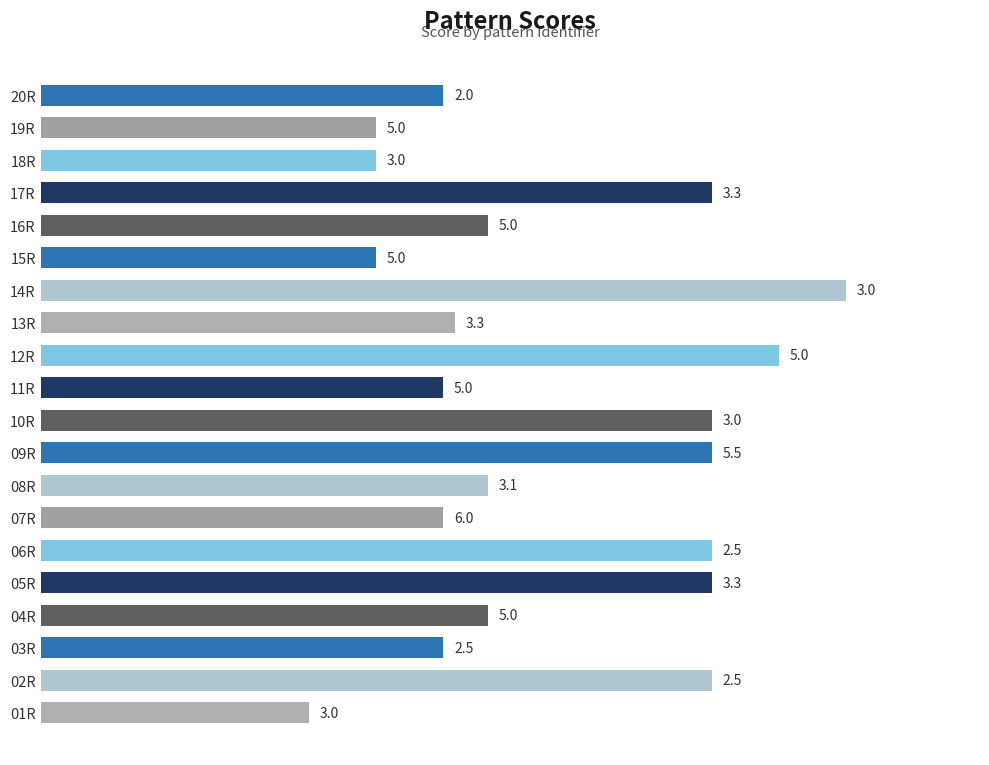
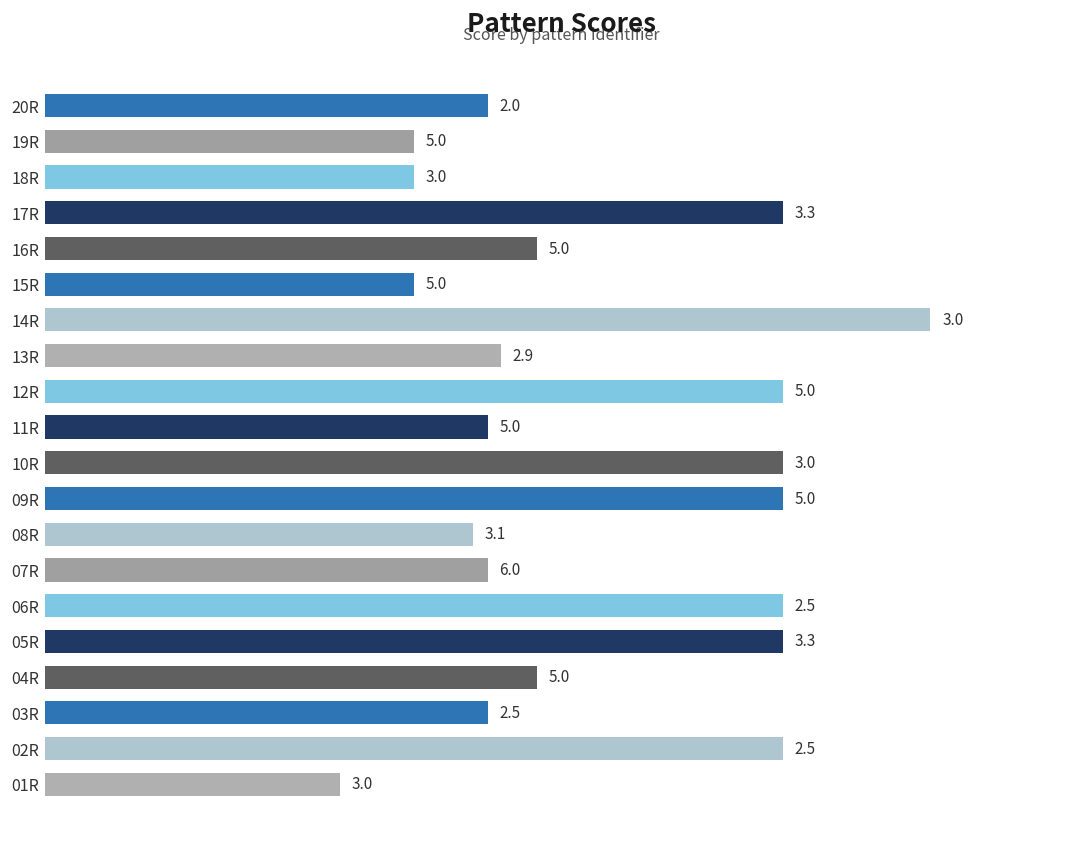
12R: 5.5 -> 5.0
08R: 3.3 -> 2.9
